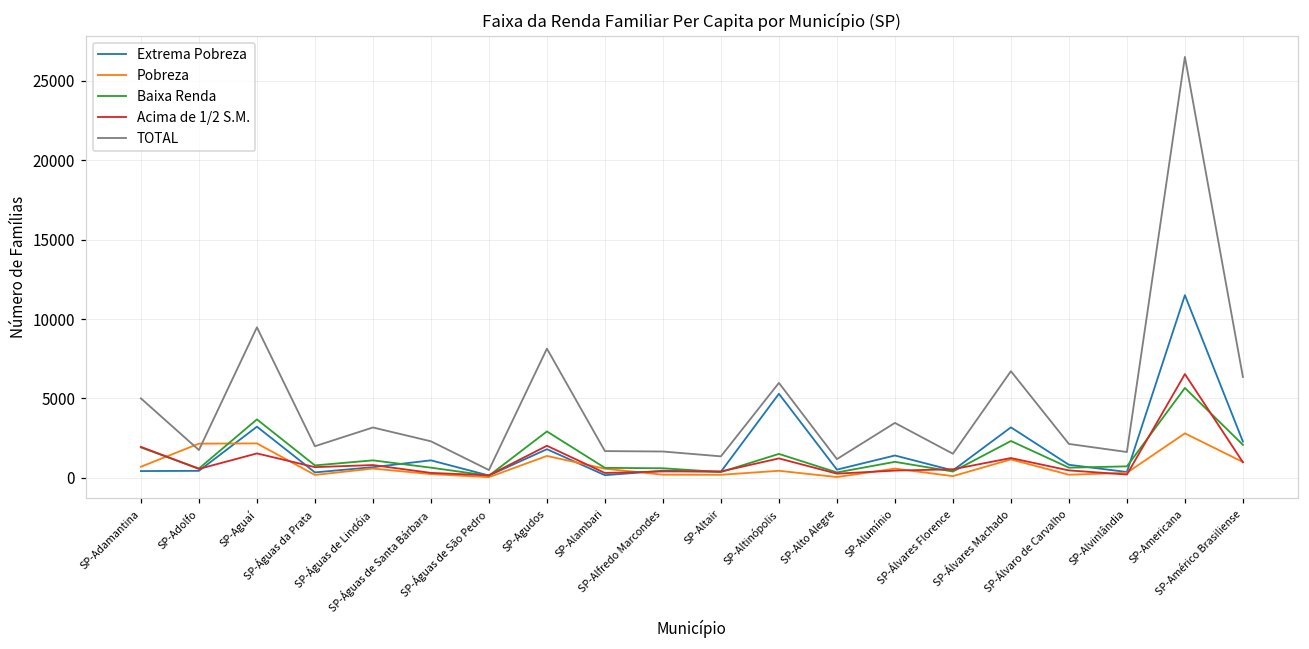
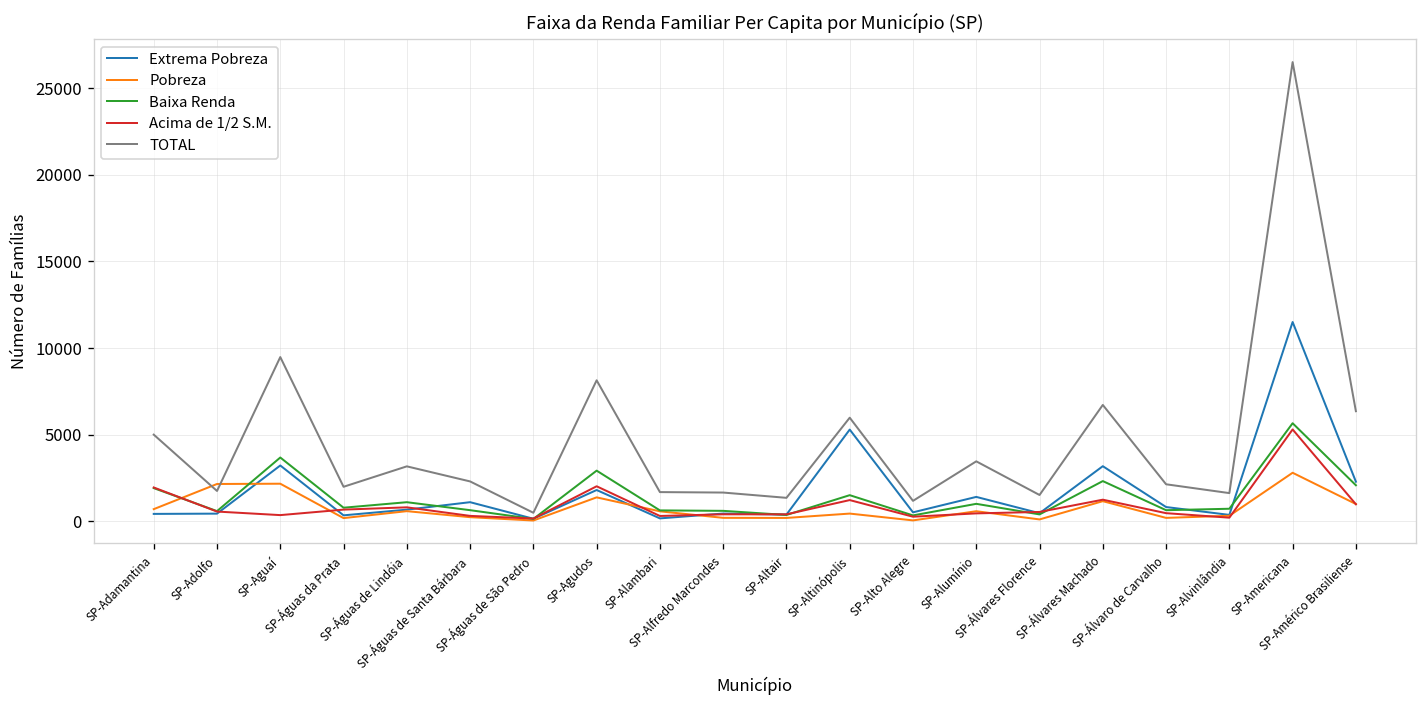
Acima de 1/2 S.M., SP-Aguaí: 1500 -> 400
Acima de 1/2 S.M., SP-Americana: 6500 -> 5300
